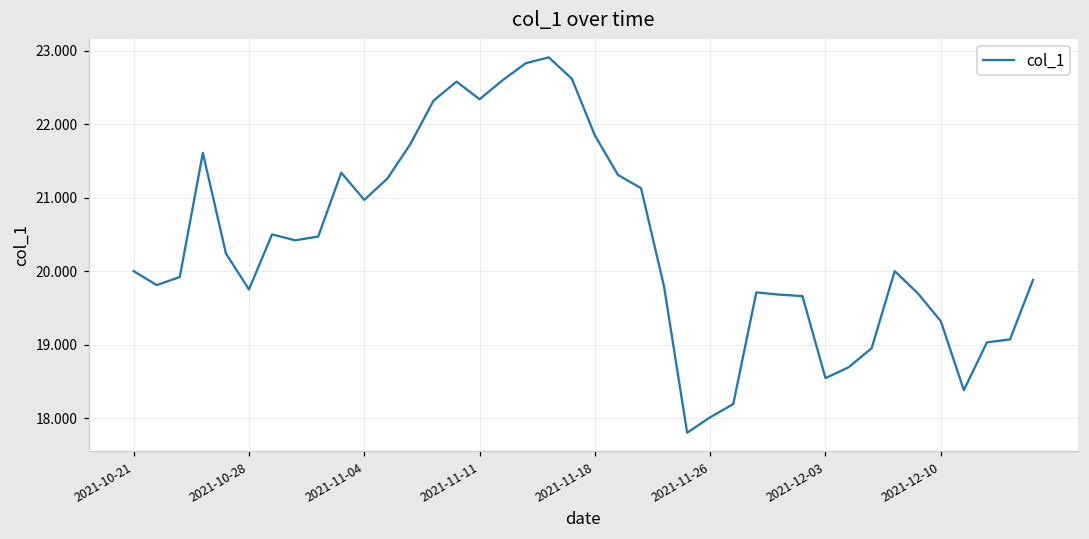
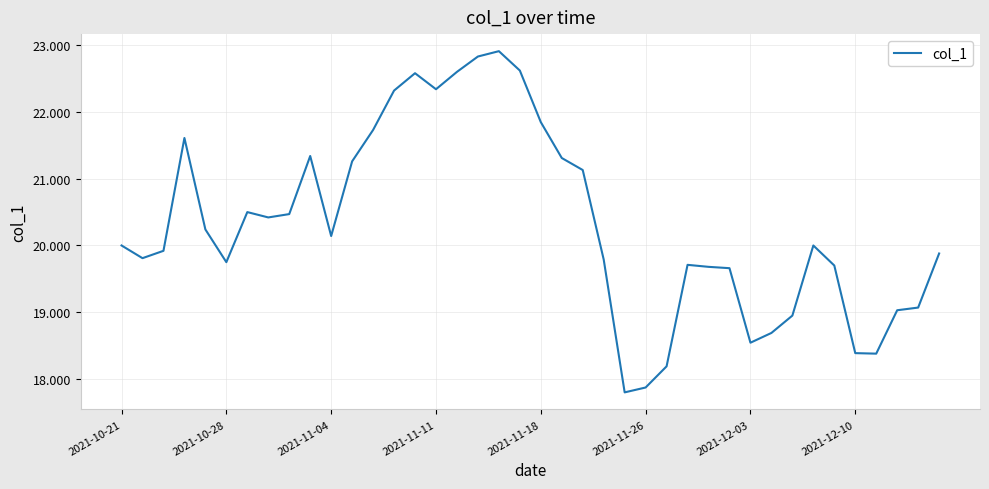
2021-11-04: 21.0 -> 20.1
2021-11-26: 18.0 -> 17.9
2021-12-10: 19.3 -> 18.4
